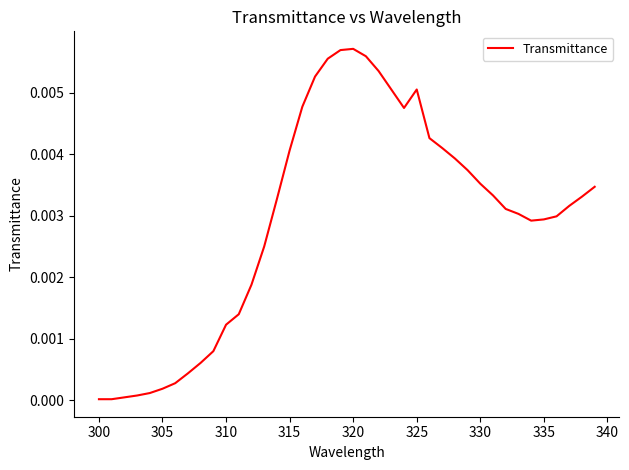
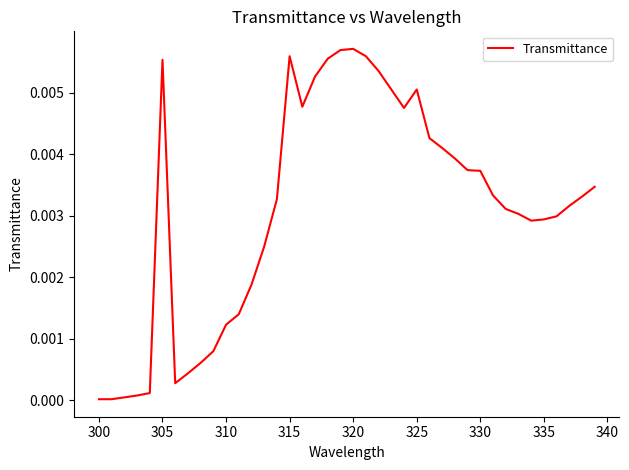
305: 0.0002 -> 0.0055
315: 0.0041 -> 0.0056
330: 0.0035 -> 0.0037
